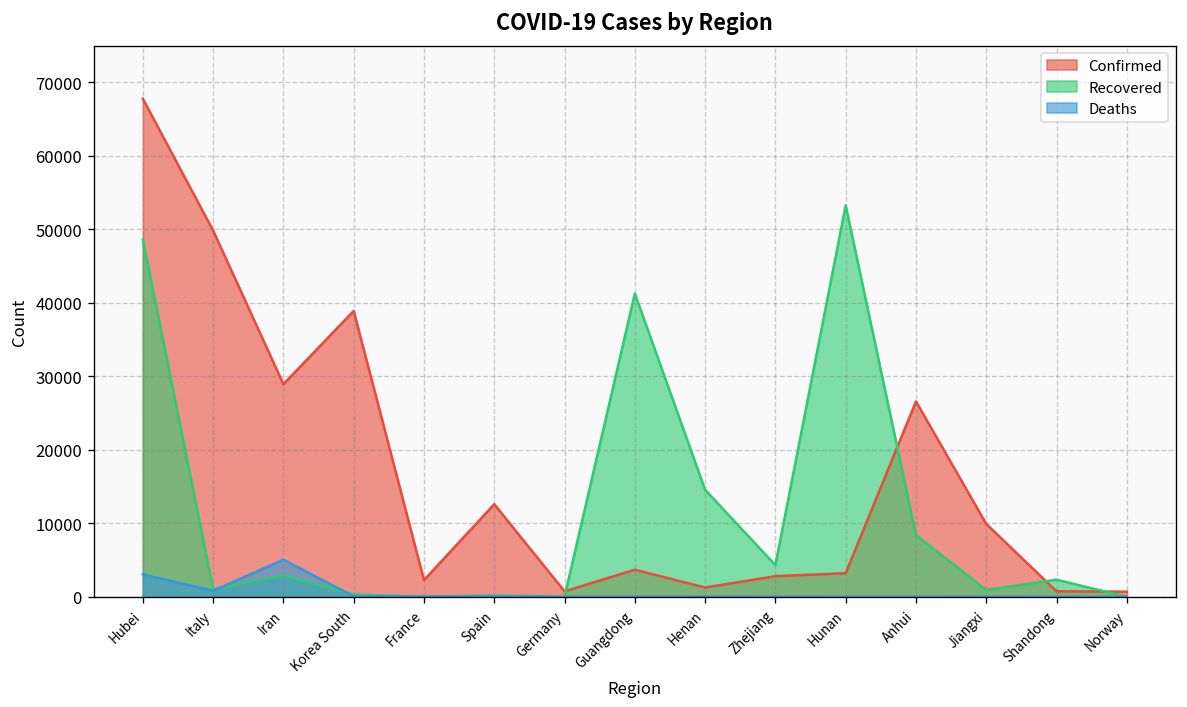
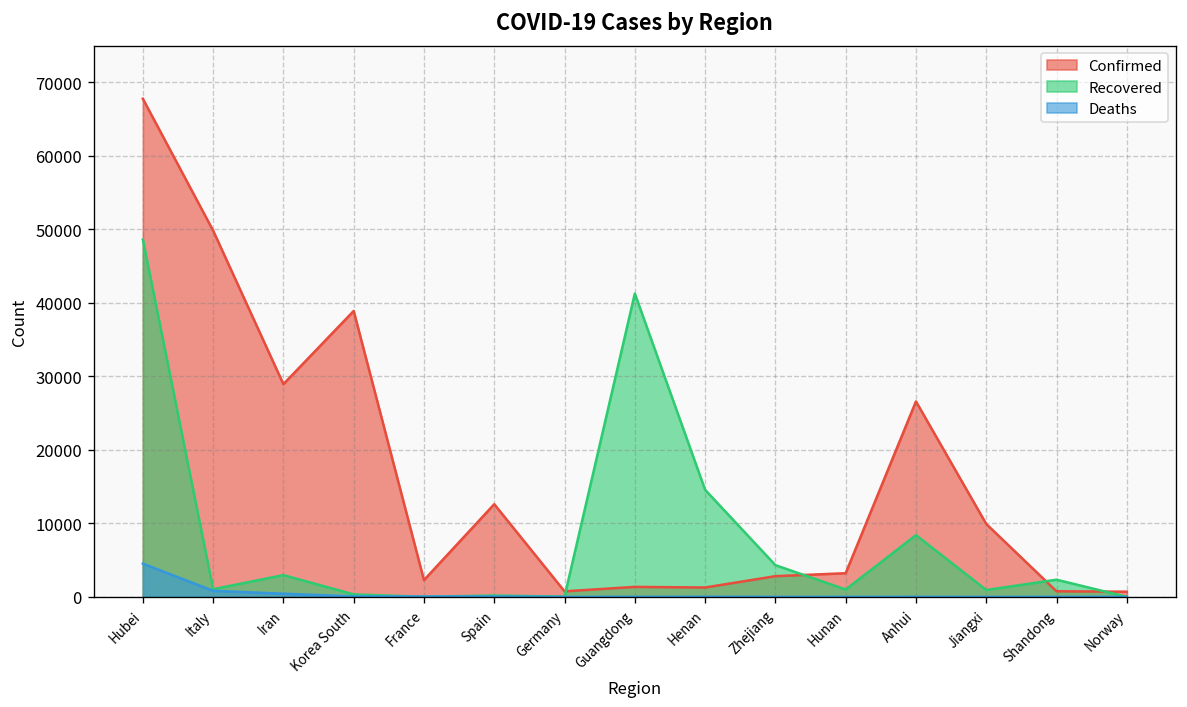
Deaths, Hubei: 3000 -> 5000
Deaths, Iran: 5000 -> 0
Confirmed, Guangdong: 4000 -> 1000
Recovered, Hunan: 53000 -> 1000
